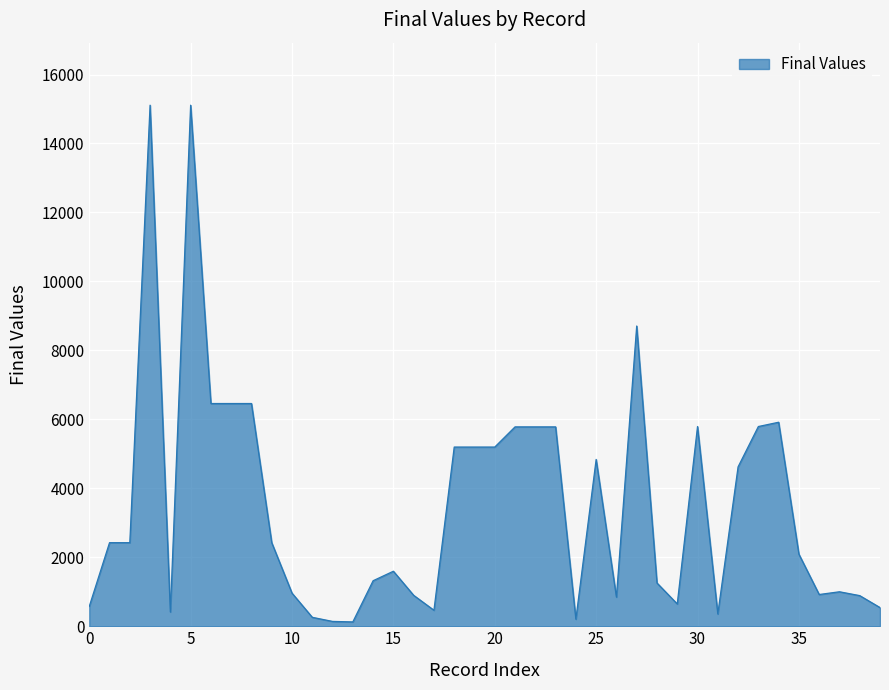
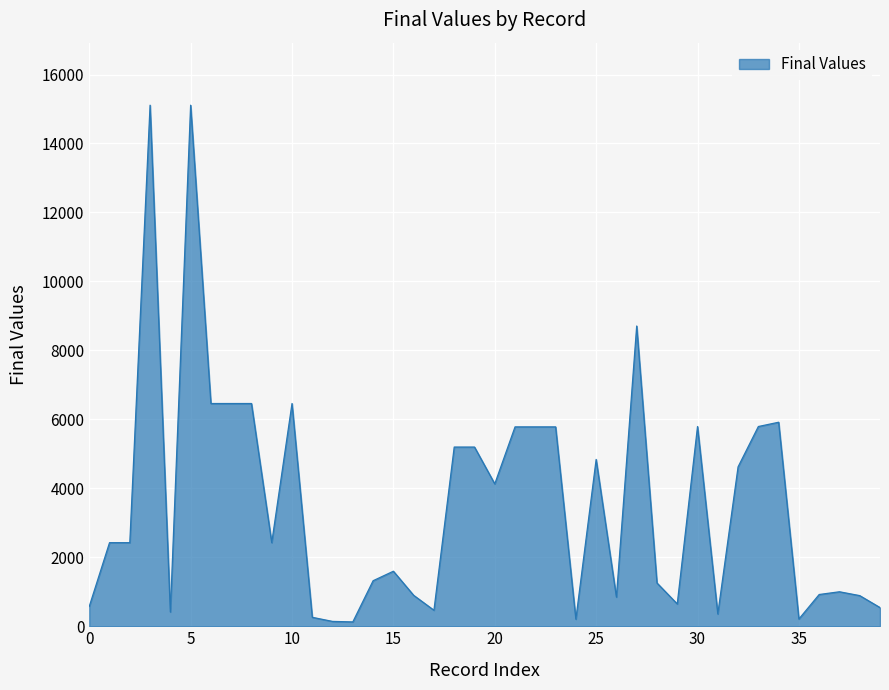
10: 1000 -> 6500
20: 5200 -> 4100
35: 2100 -> 200
